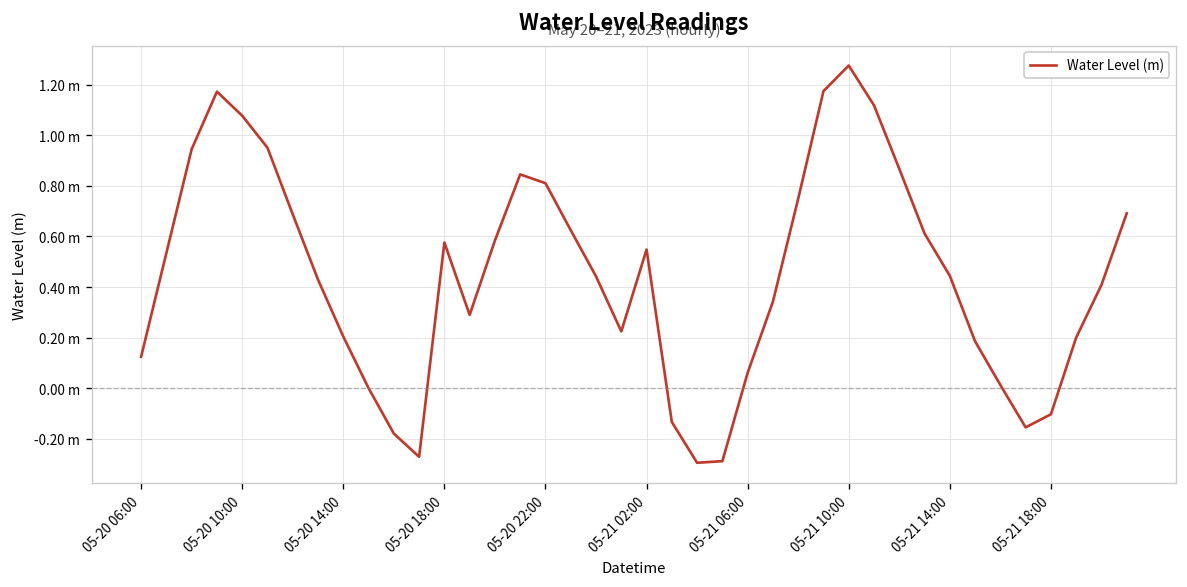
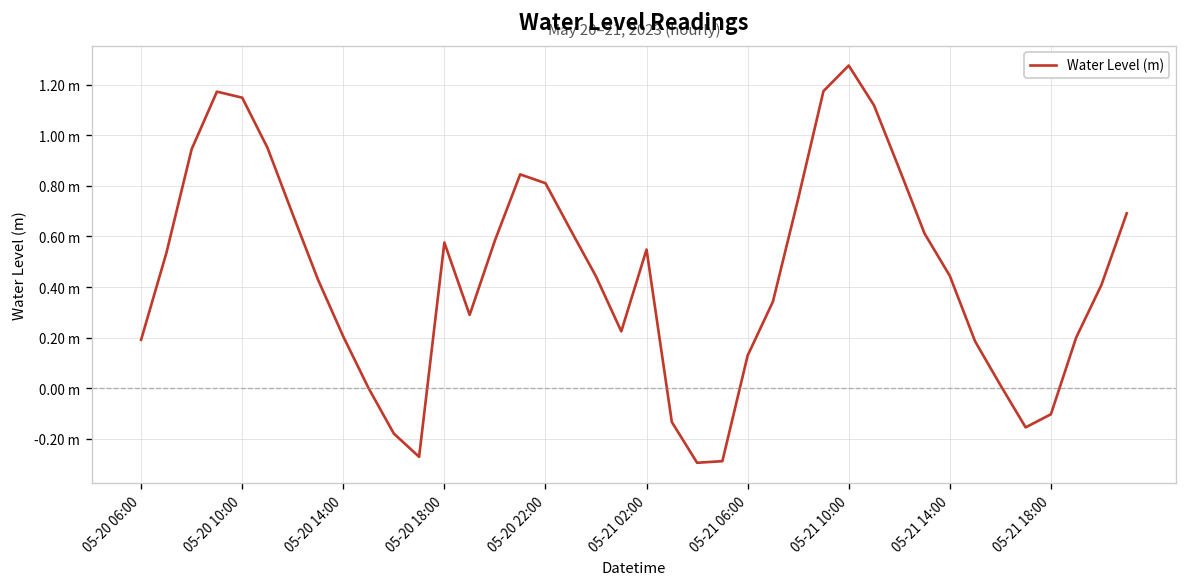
05-20 06:00: 0.12 m -> 0.19 m
05-20 10:00: 1.08 m -> 1.15 m
05-21 06:00: 0.06 m -> 0.13 m
